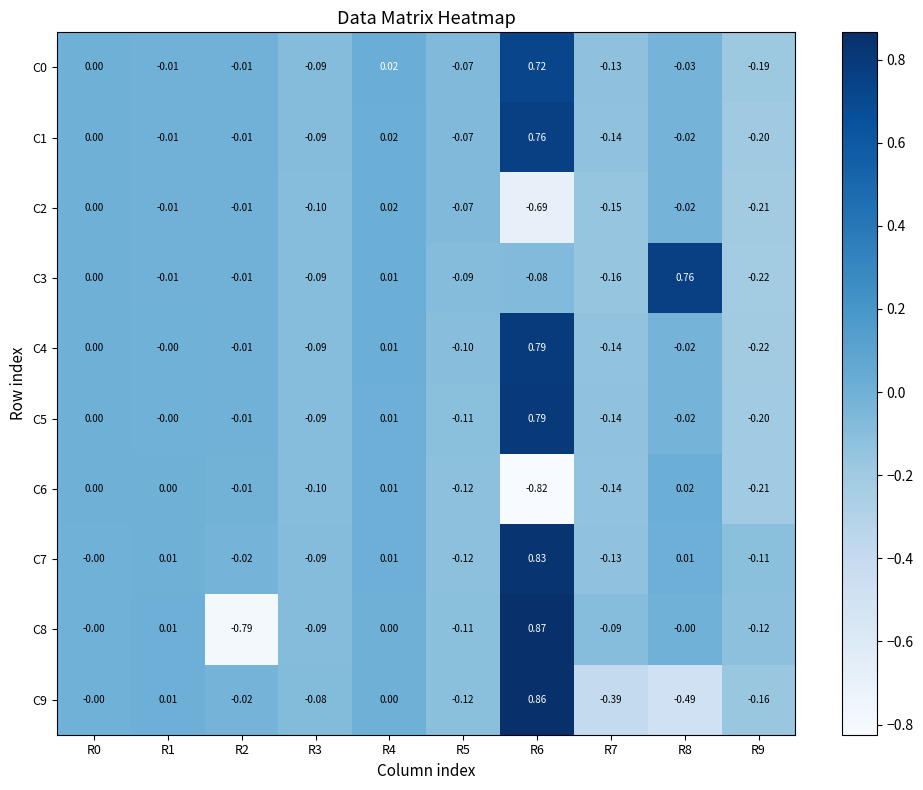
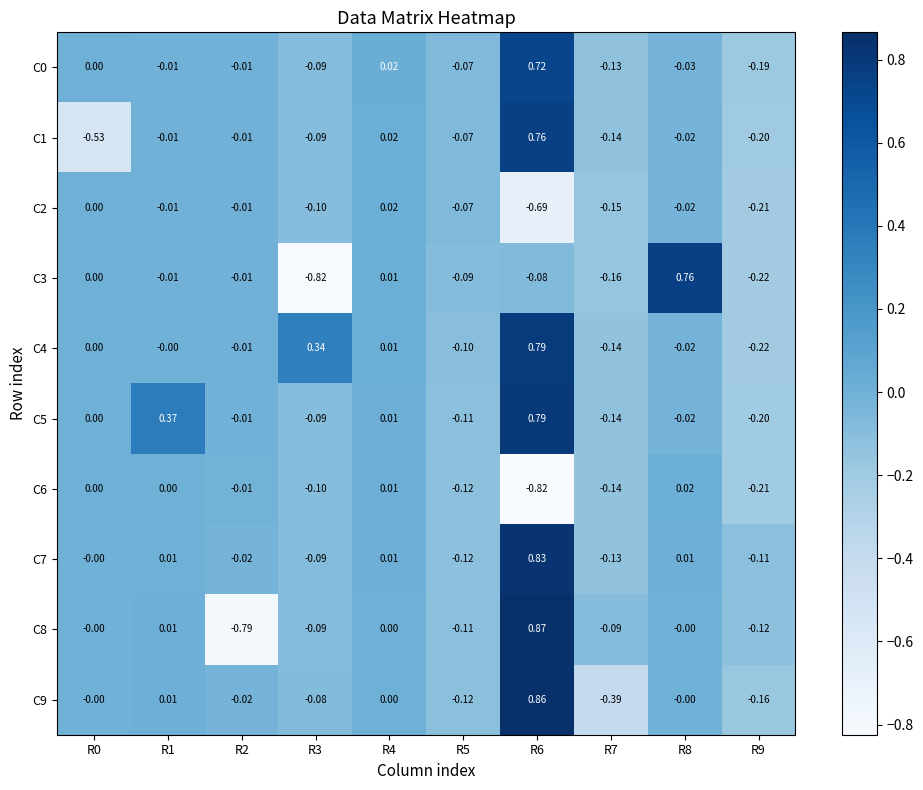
C1, R0: 0.00 -> -0.53
C3, R3: -0.09 -> -0.82
C4, R3: -0.09 -> 0.34
C5, R1: -0.00 -> 0.37
C9, R8: -0.49 -> -0.00
